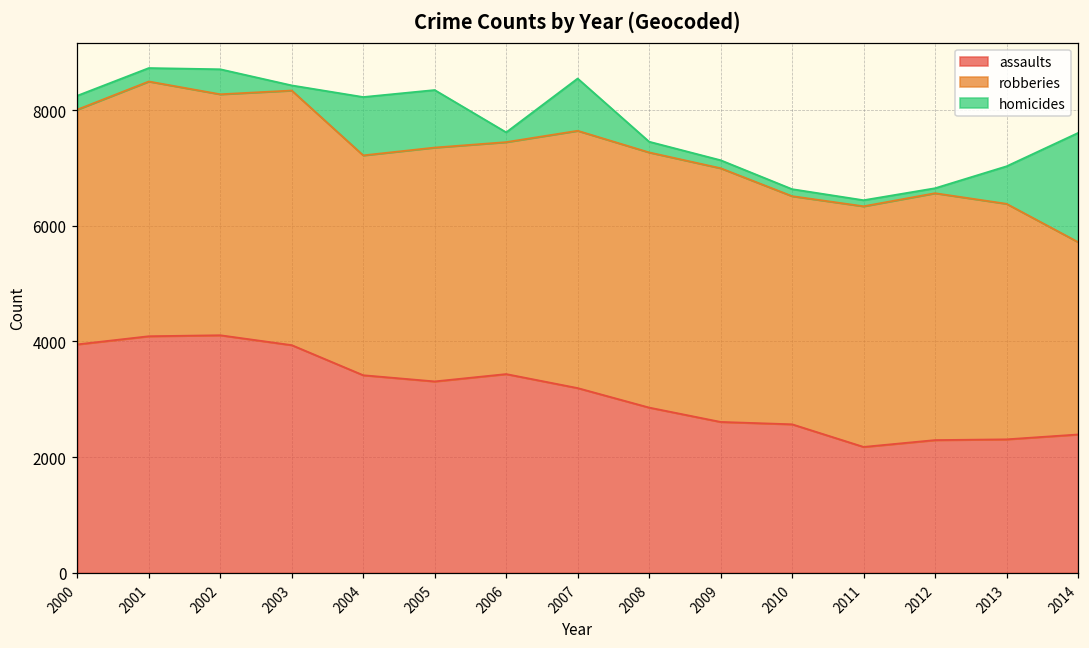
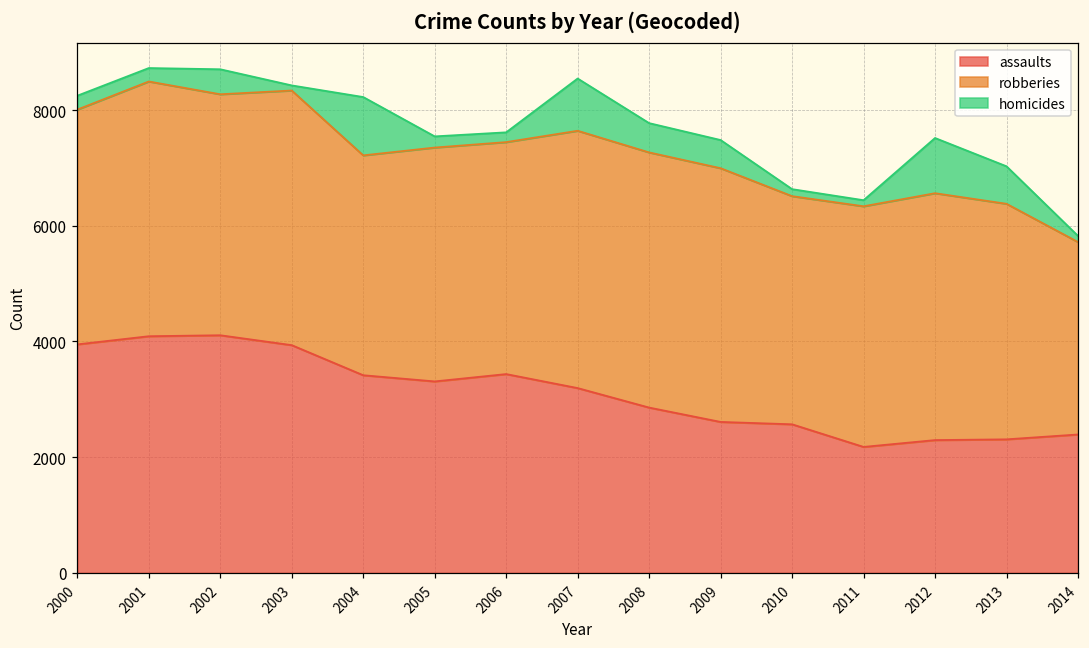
homicides, 2005: 1000 -> 200
homicides, 2008: 200 -> 500
homicides, 2009: 100 -> 500
homicides, 2012: 100 -> 1000
homicides, 2014: 1900 -> 100
